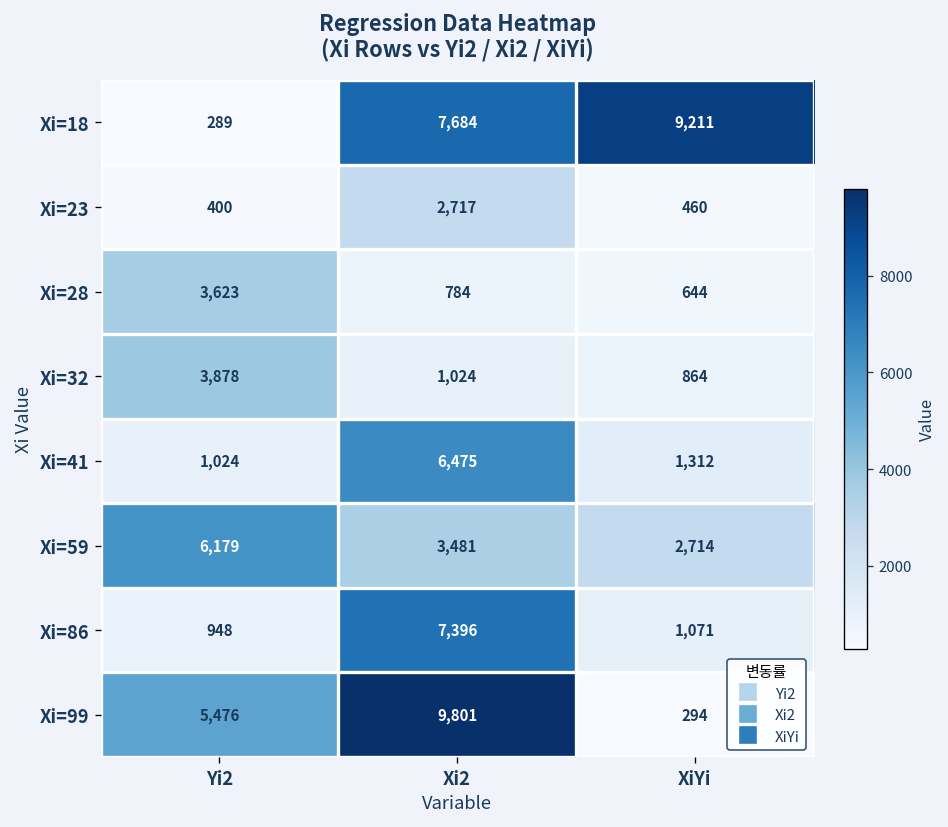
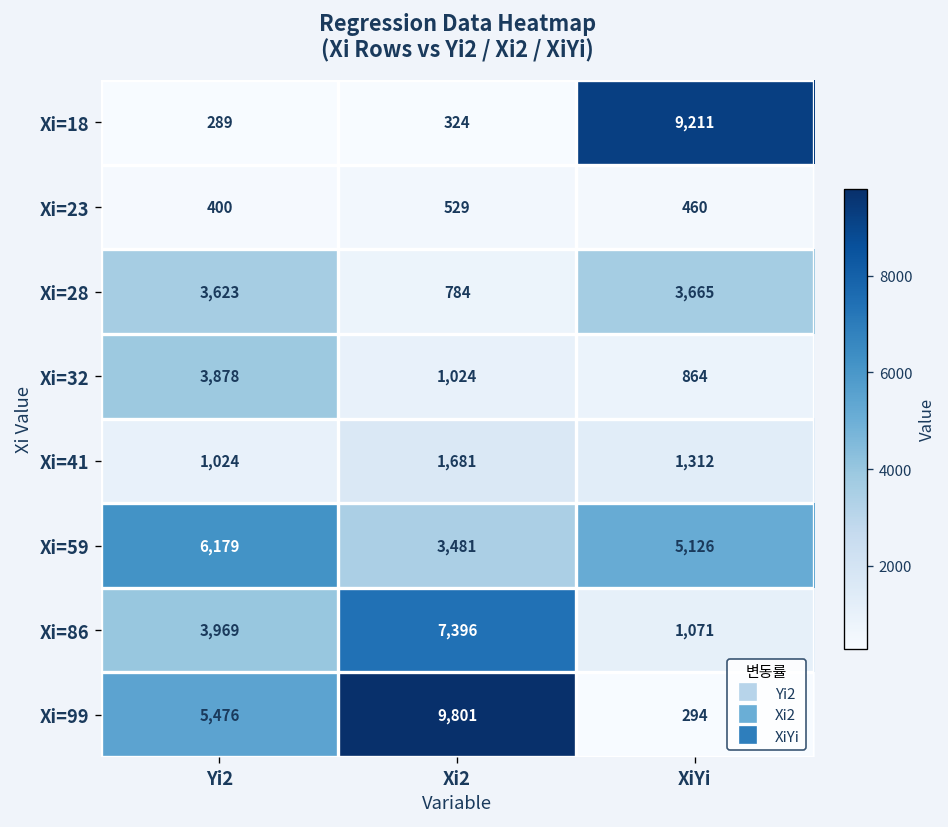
Xi=18, Xi2: 7,684 -> 324
Xi=23, Xi2: 2,717 -> 529
Xi=28, XiYi: 644 -> 3,665
Xi=41, Xi2: 6,475 -> 1,681
Xi=59, XiYi: 2,714 -> 5,126
Xi=86, Yi2: 948 -> 3,969
